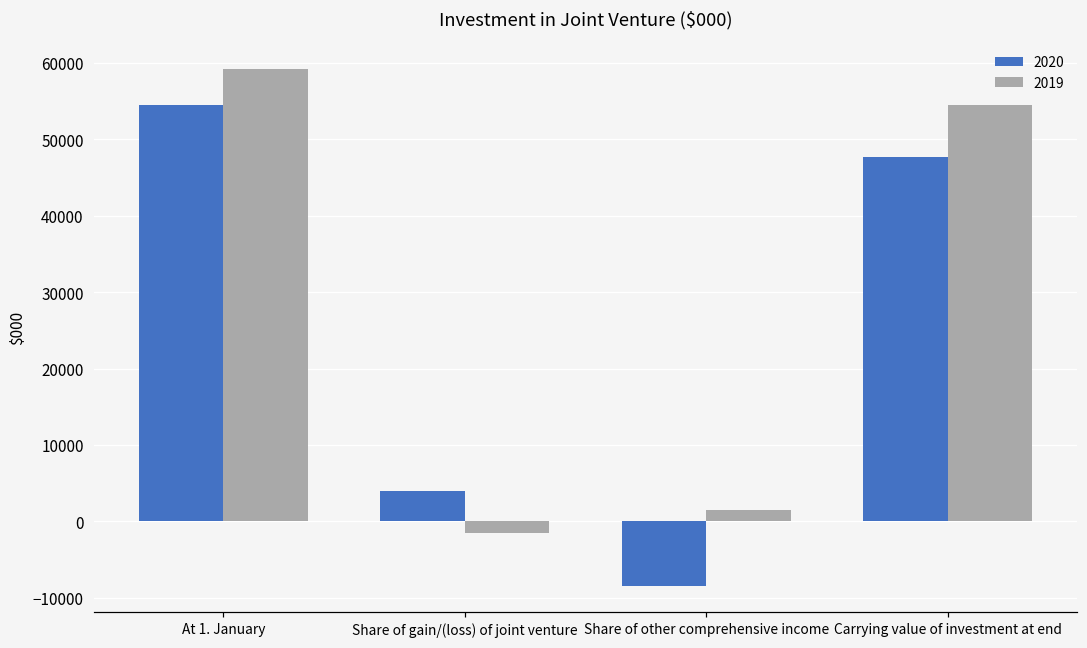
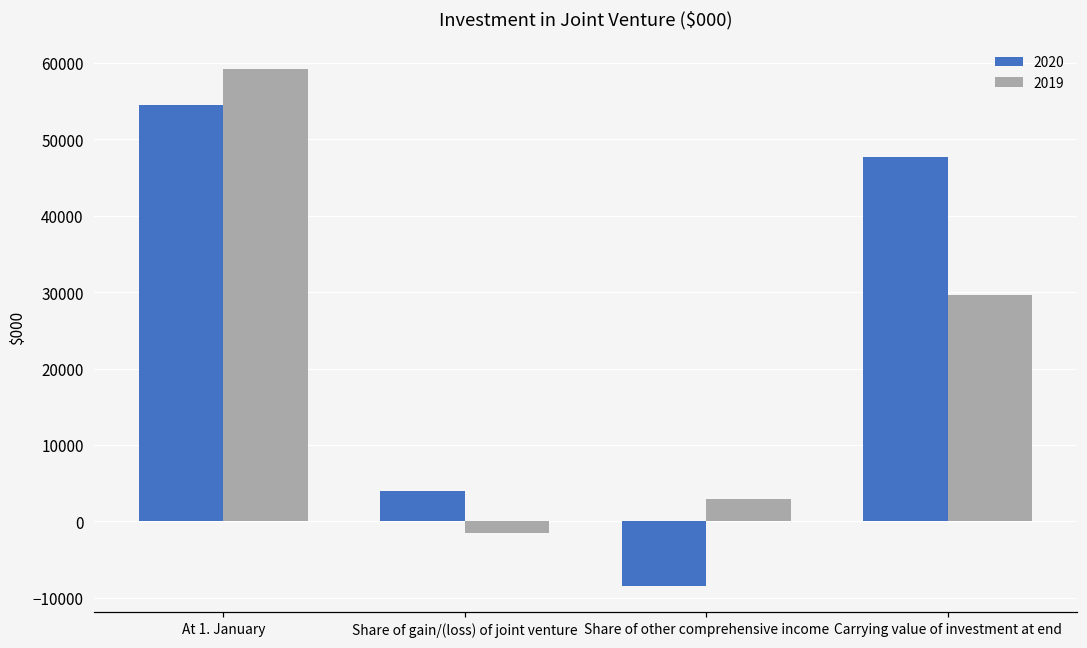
2019, Share of other comprehensive income: 2000 -> 3000
2019, Carrying value of investment at end: 55000 -> 30000
